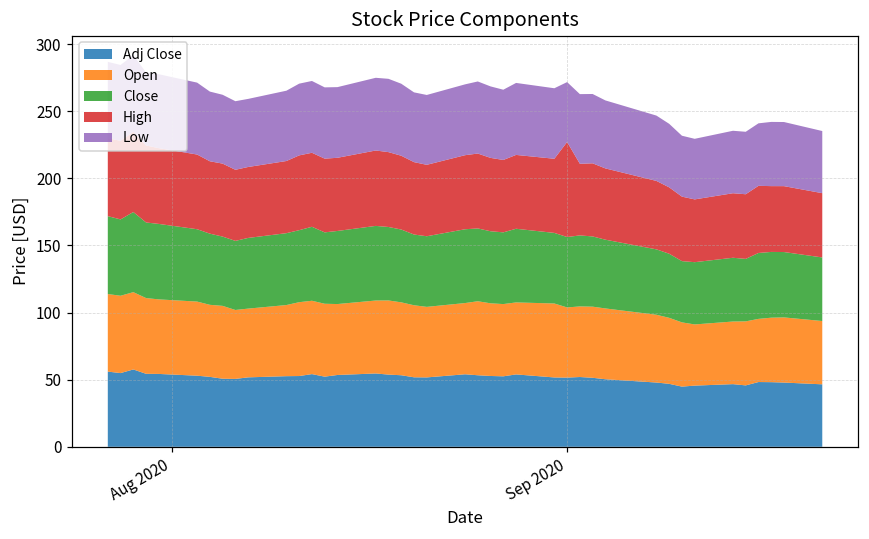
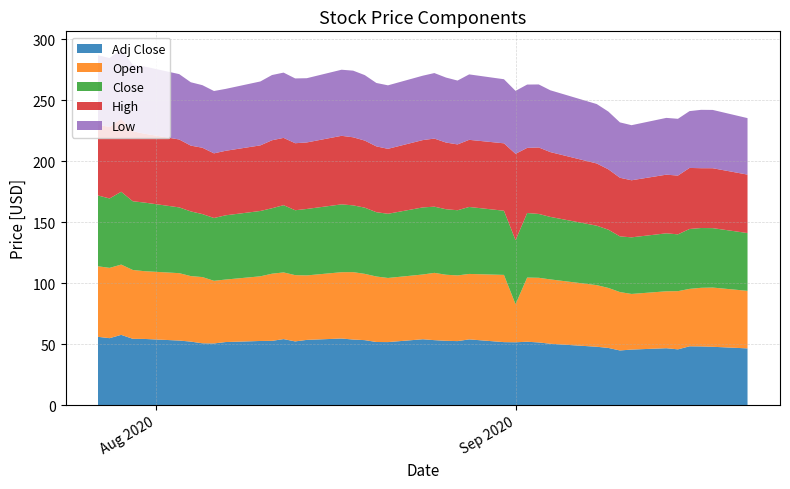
Open, Sep 2020: 52 -> 31
Low, Sep 2020: 45 -> 52
